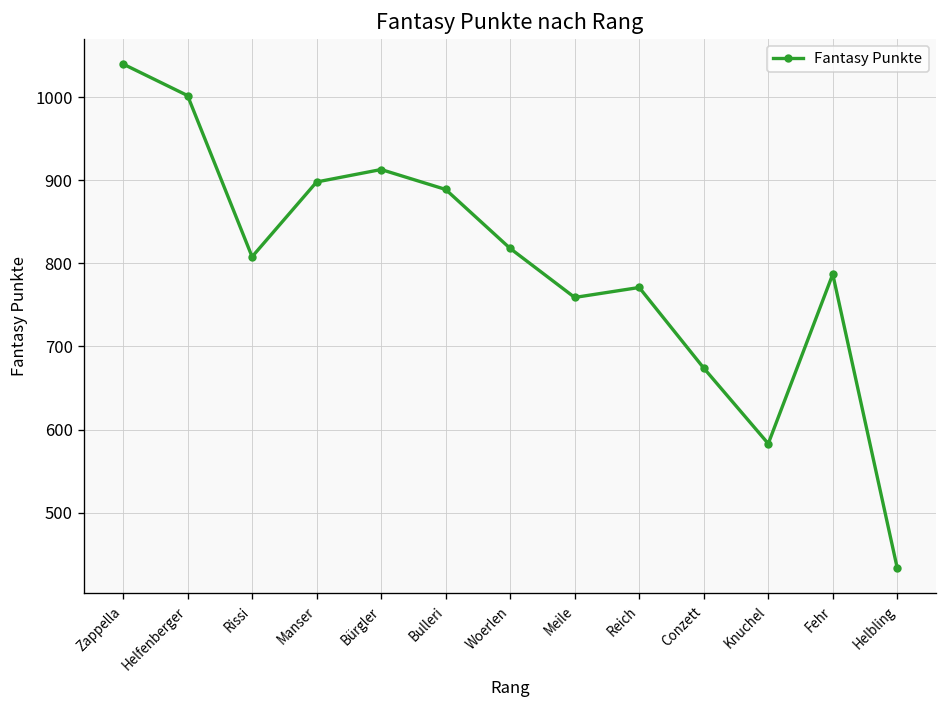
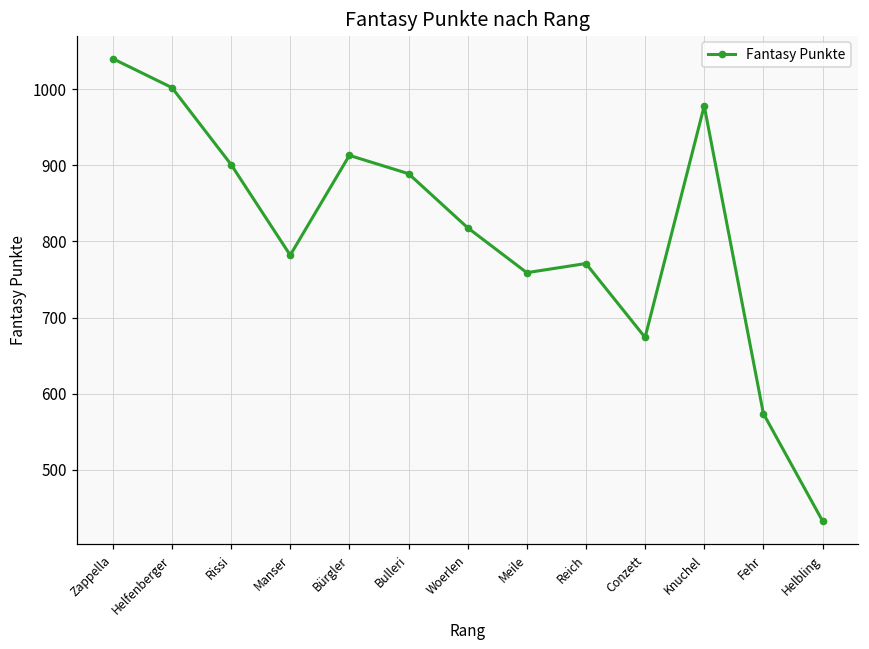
Rissi: 810 -> 900
Manser: 900 -> 780
Knuchel: 580 -> 980
Fehr: 790 -> 570
